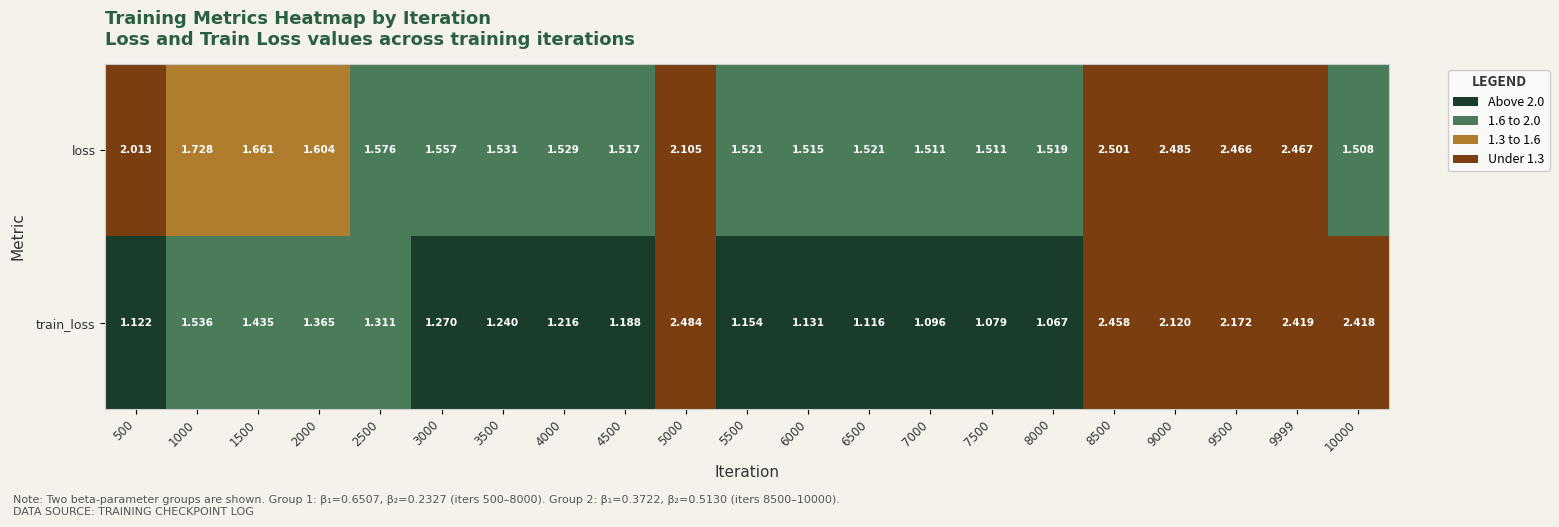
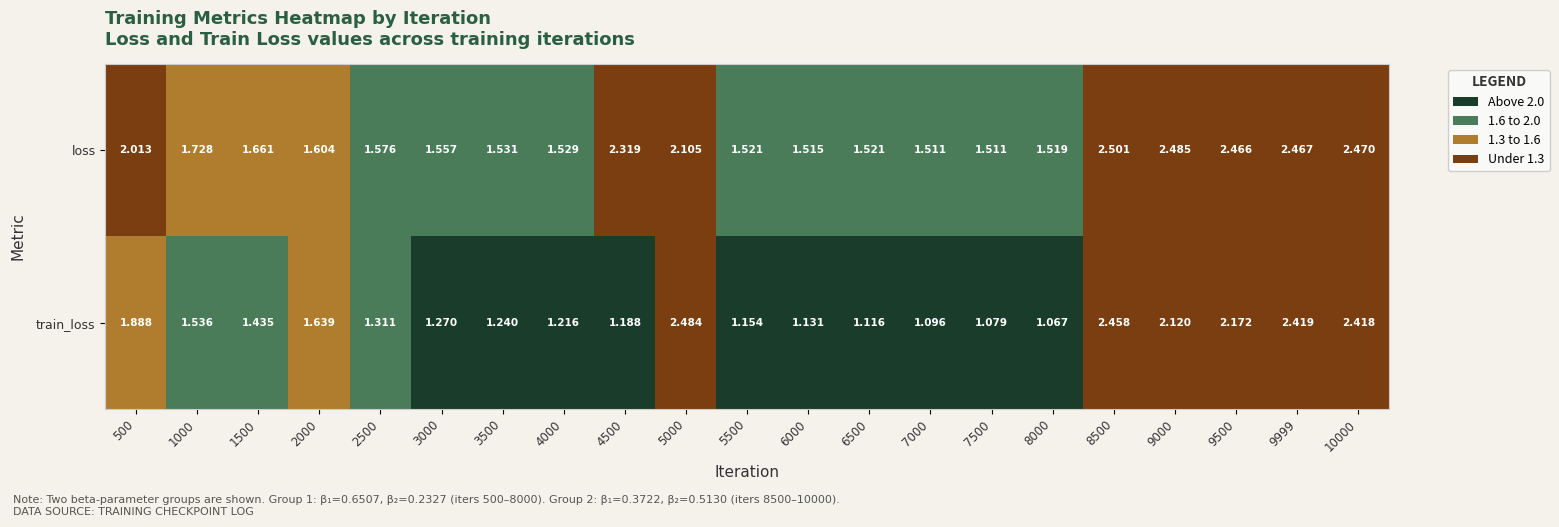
loss, 4500: 1.517 -> 2.319
loss, 10000: 1.508 -> 2.470
train_loss, 500: 1.122 -> 1.888
train_loss, 2000: 1.365 -> 1.639
